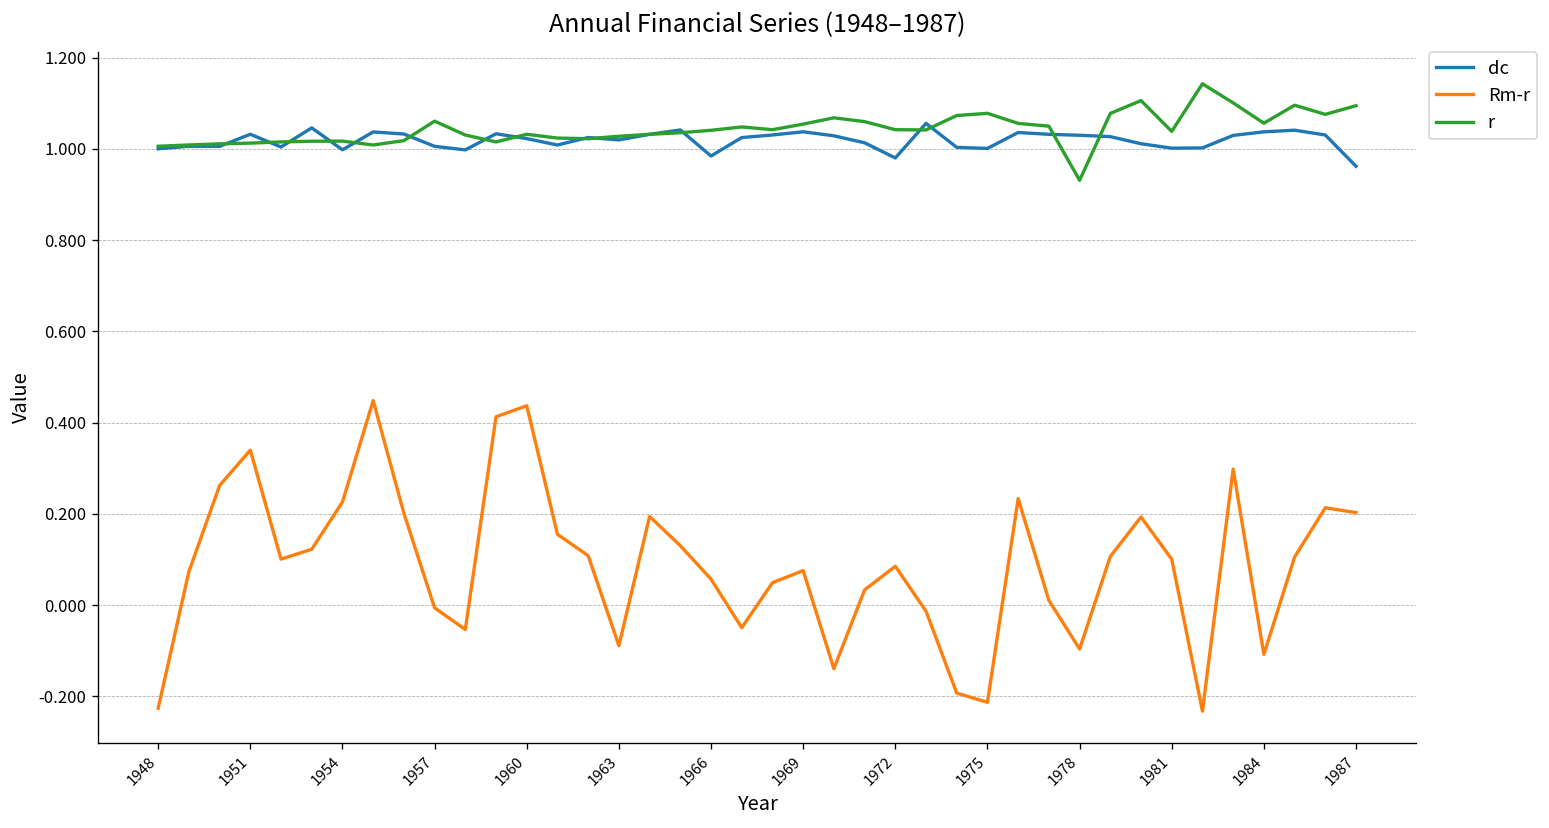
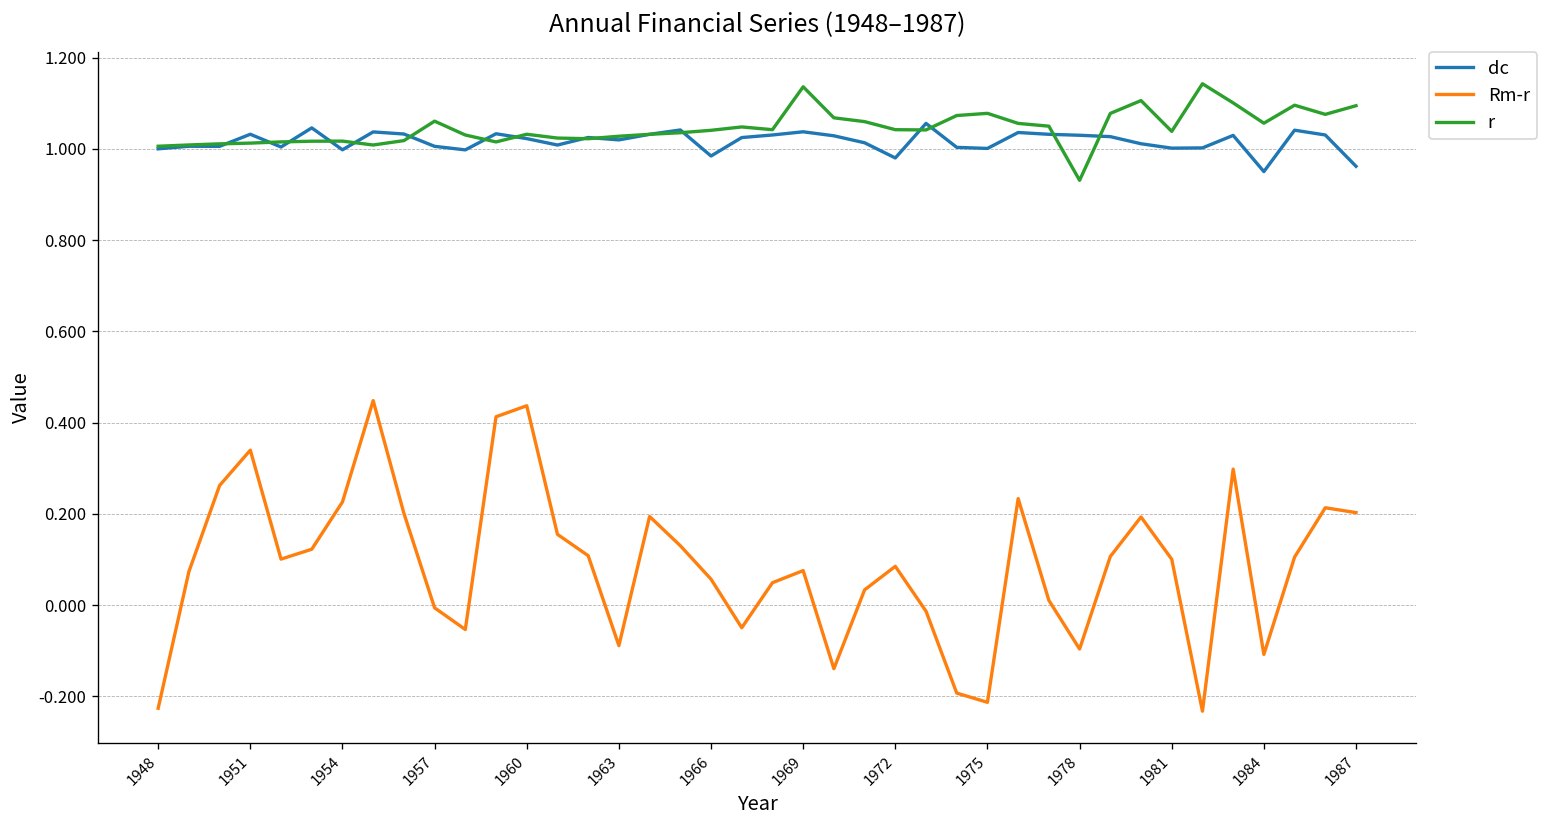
r, 1969: 1.05 -> 1.14
dc, 1984: 1.04 -> 0.95
